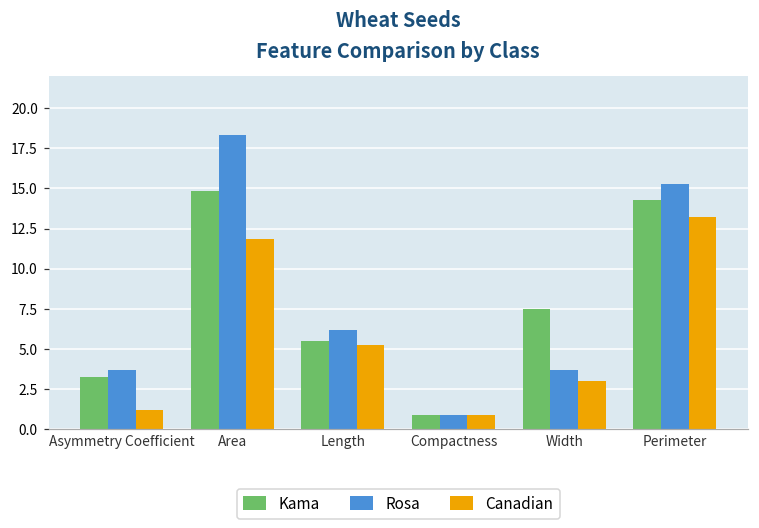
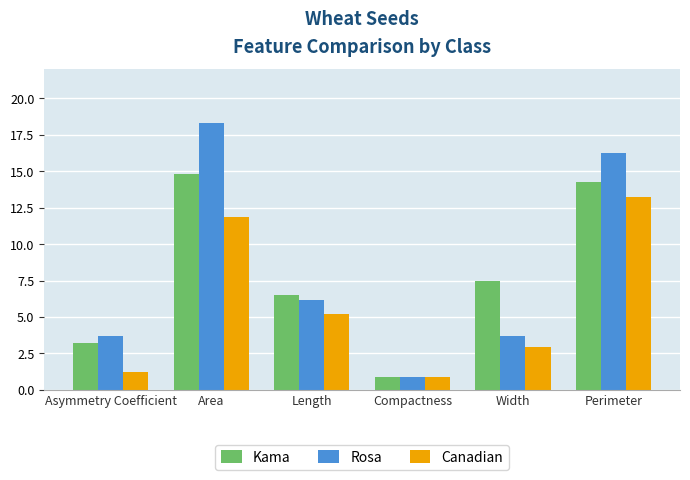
Kama, Length: 5.5 -> 6.5
Rosa, Perimeter: 15.3 -> 16.2
